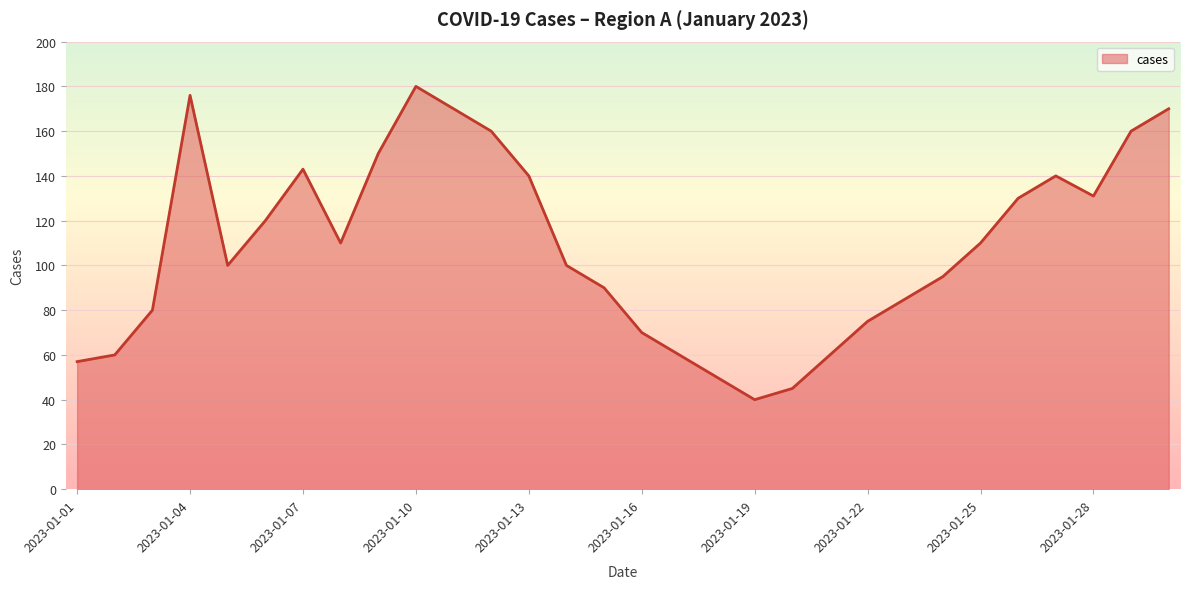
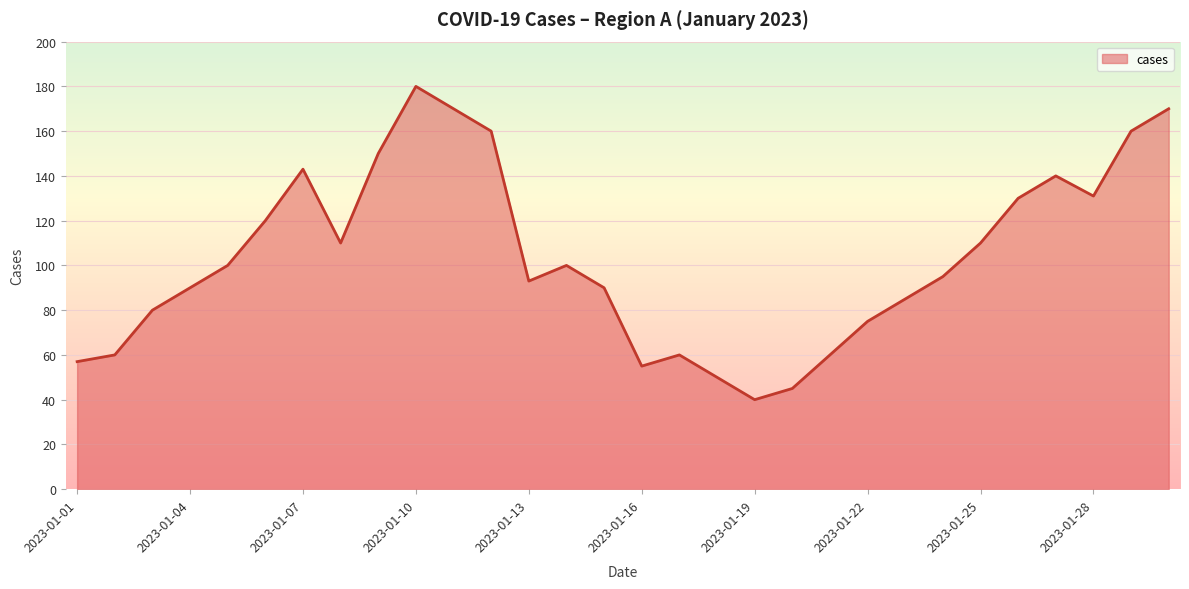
2023-01-04: 176 -> 90
2023-01-13: 140 -> 93
2023-01-16: 70 -> 55
